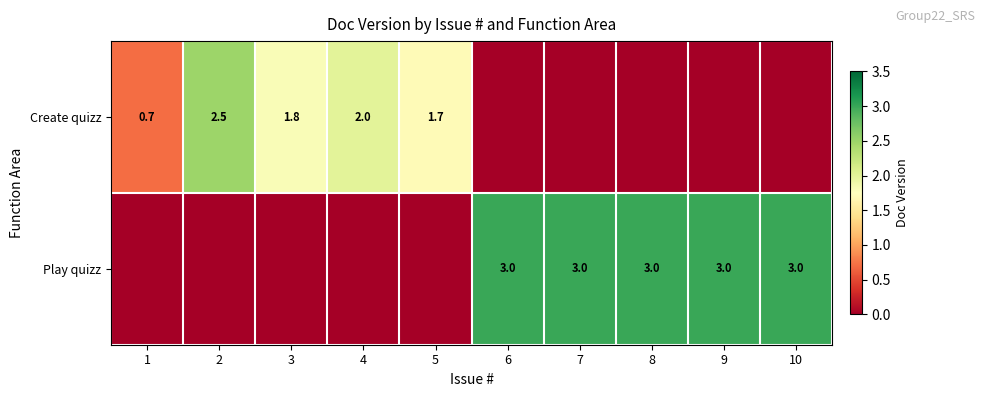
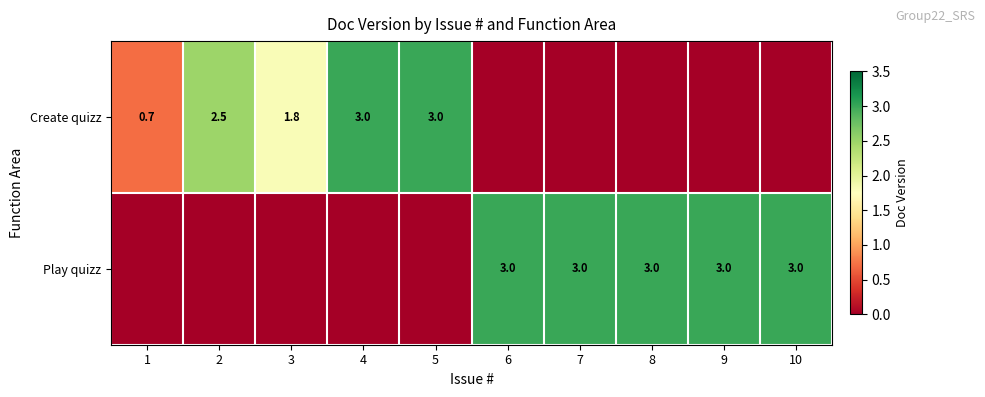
Create quizz, 4: 2.0 -> 3.0
Create quizz, 5: 1.7 -> 3.0
